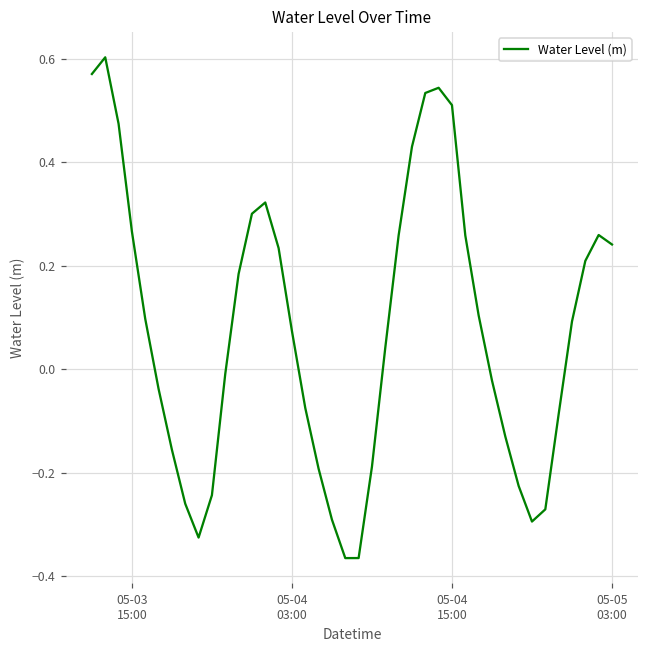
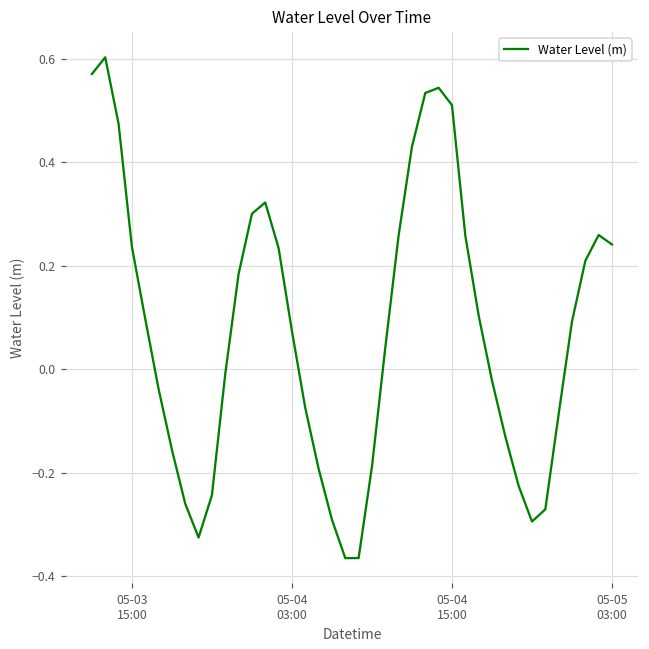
05-03 15:00: 0.27 -> 0.24
